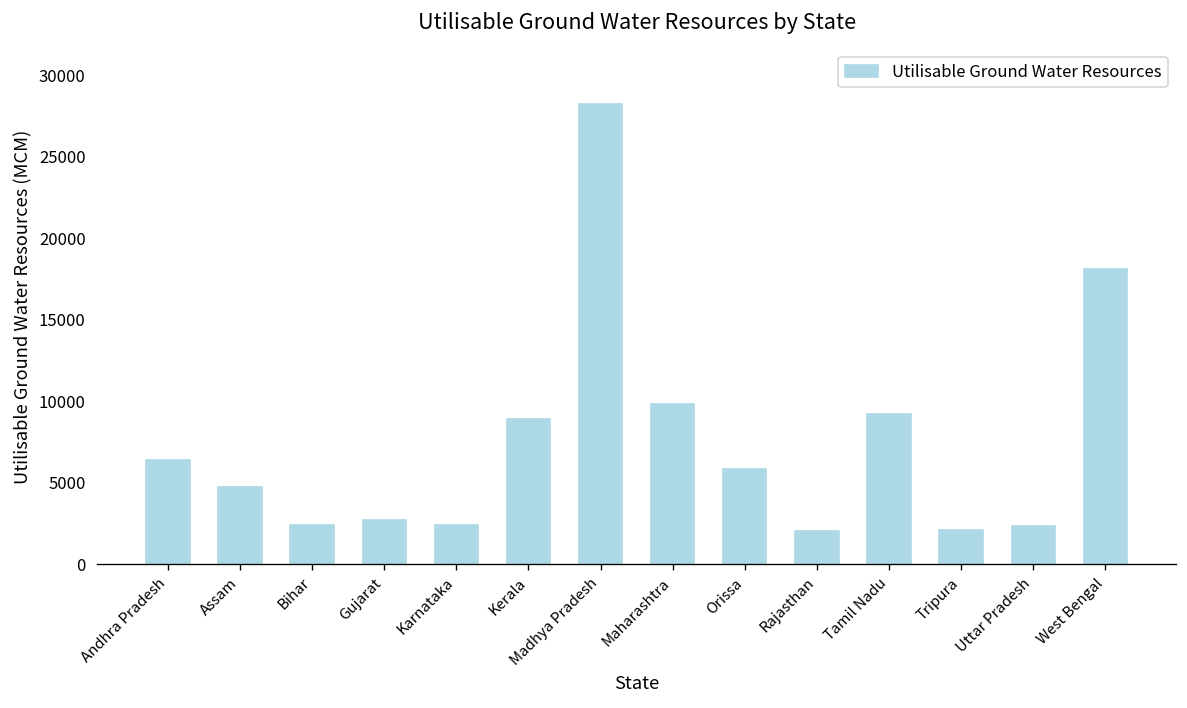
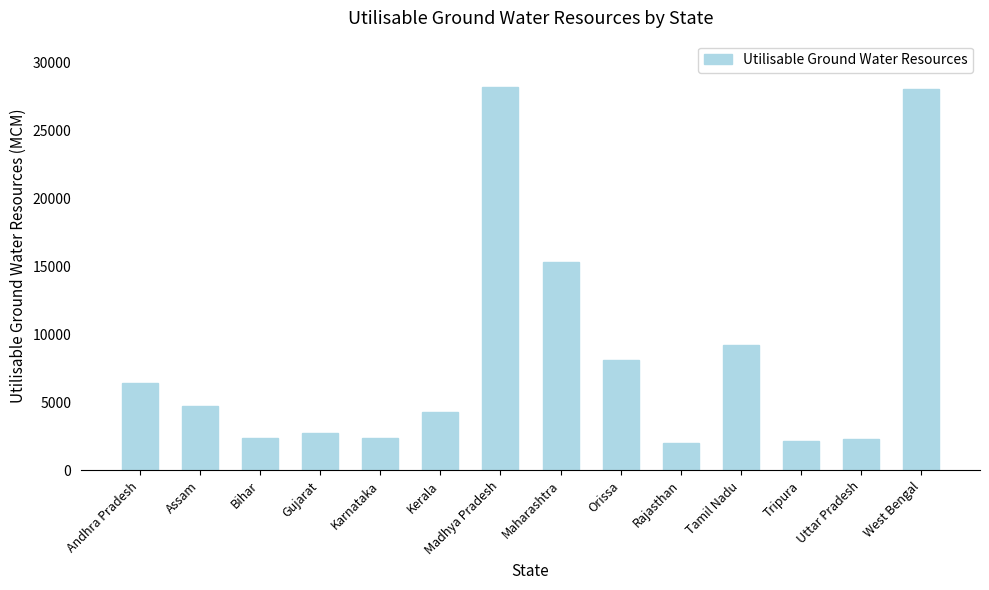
Kerala: 8900 -> 4300
Maharashtra: 9800 -> 15300
Orissa: 5800 -> 8100
West Bengal: 18100 -> 28100
